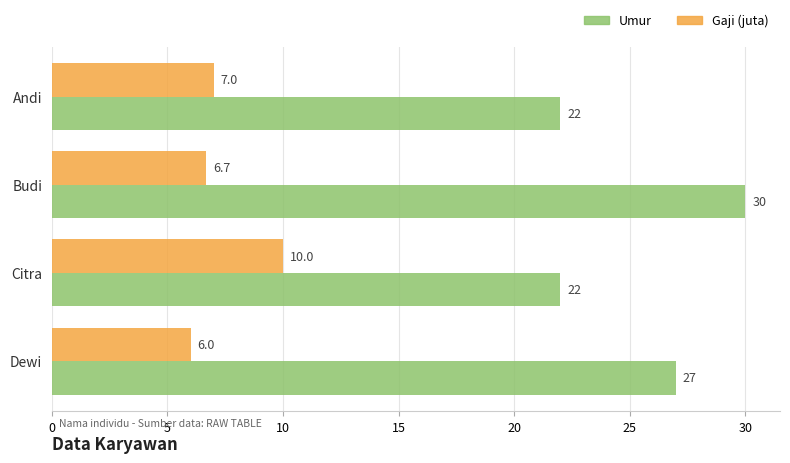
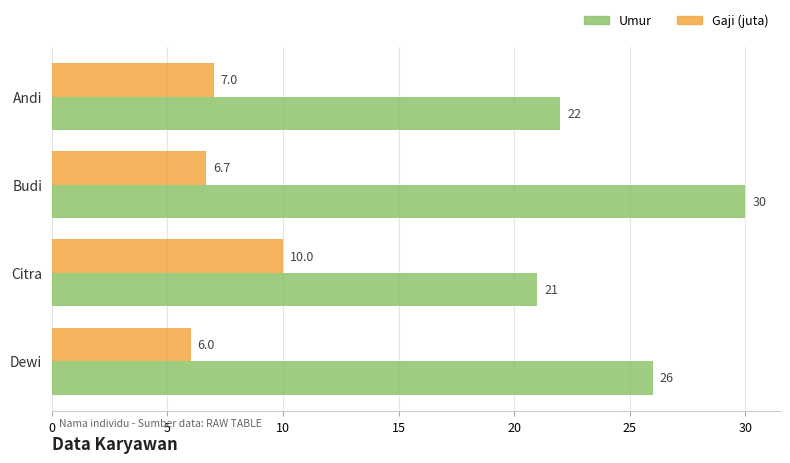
Umur, Citra: 22 -> 21
Umur, Dewi: 27 -> 26
